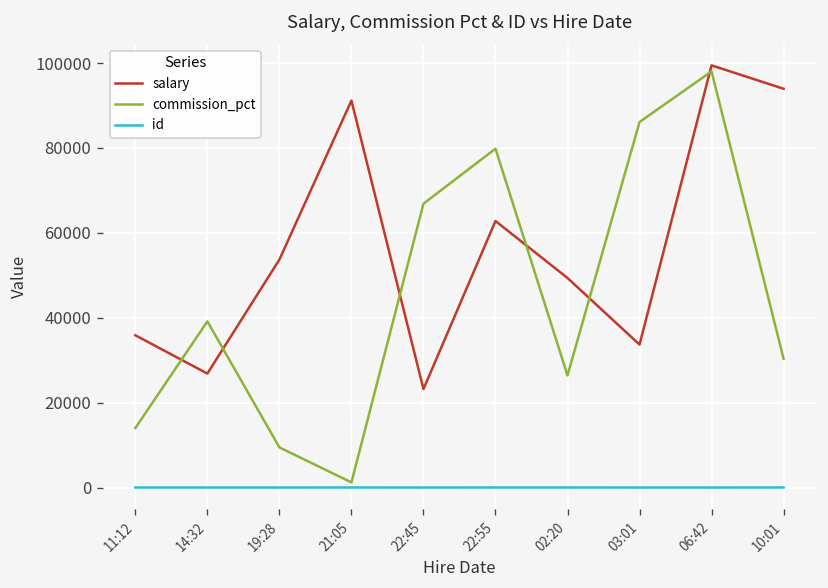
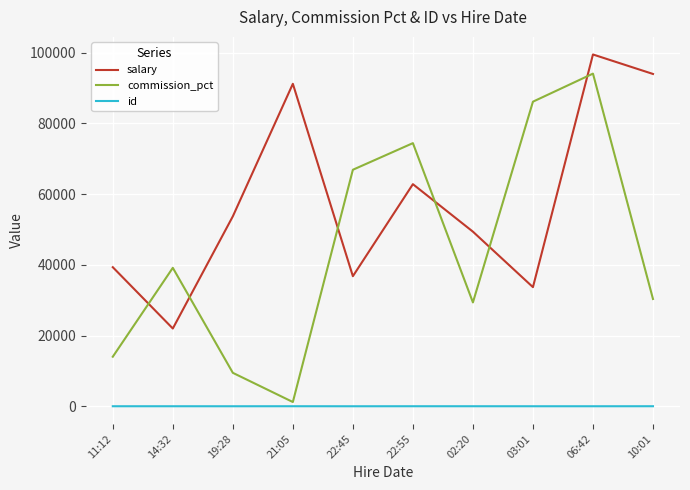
salary, 11:12: 36000 -> 39000
salary, 14:32: 27000 -> 22000
salary, 22:45: 23000 -> 37000
commission_pct, 22:55: 80000 -> 74000
commission_pct, 02:20: 26000 -> 29000
commission_pct, 06:42: 98000 -> 94000
